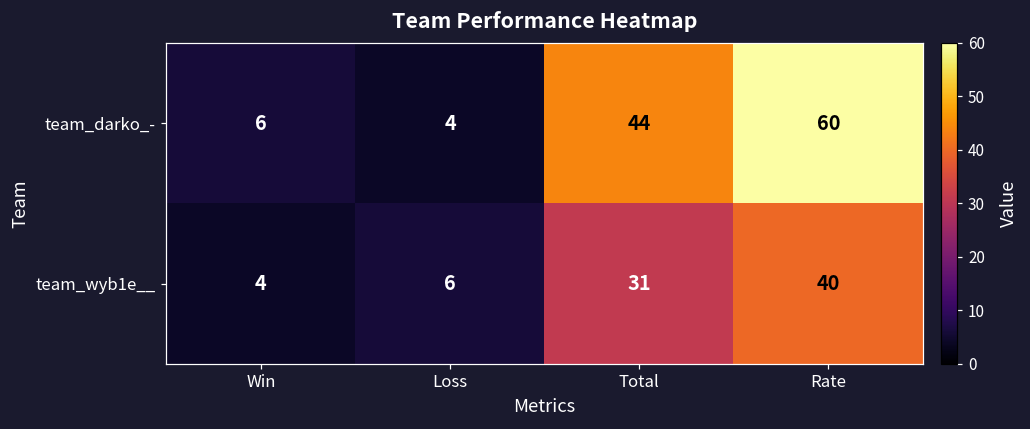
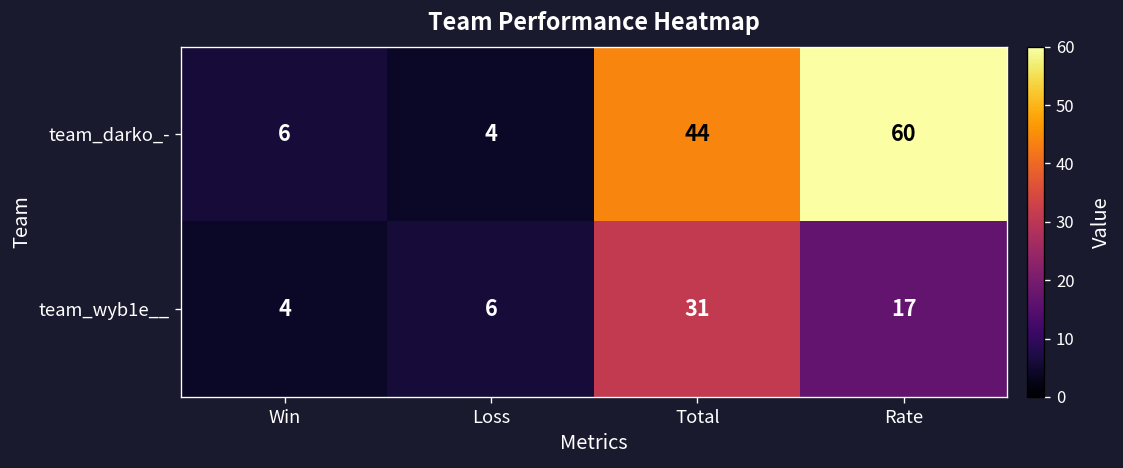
team_wyb1e__, Rate: 40 -> 17
